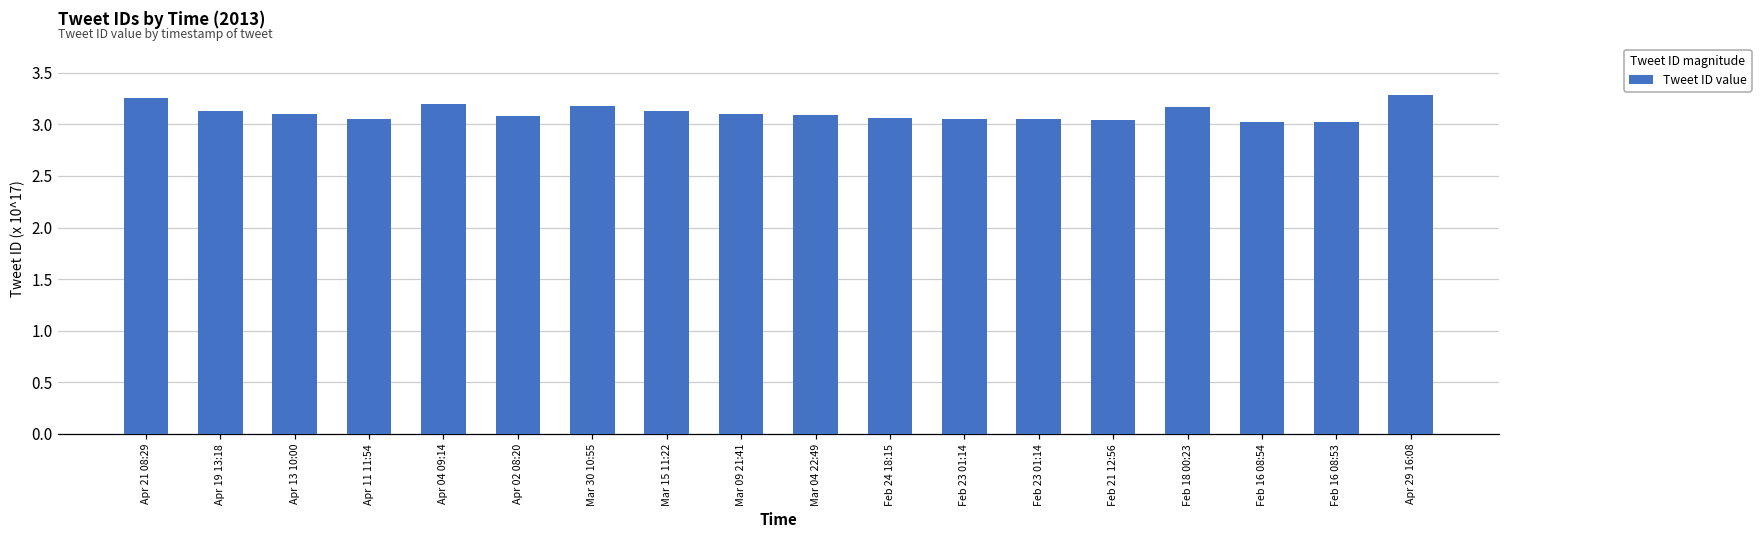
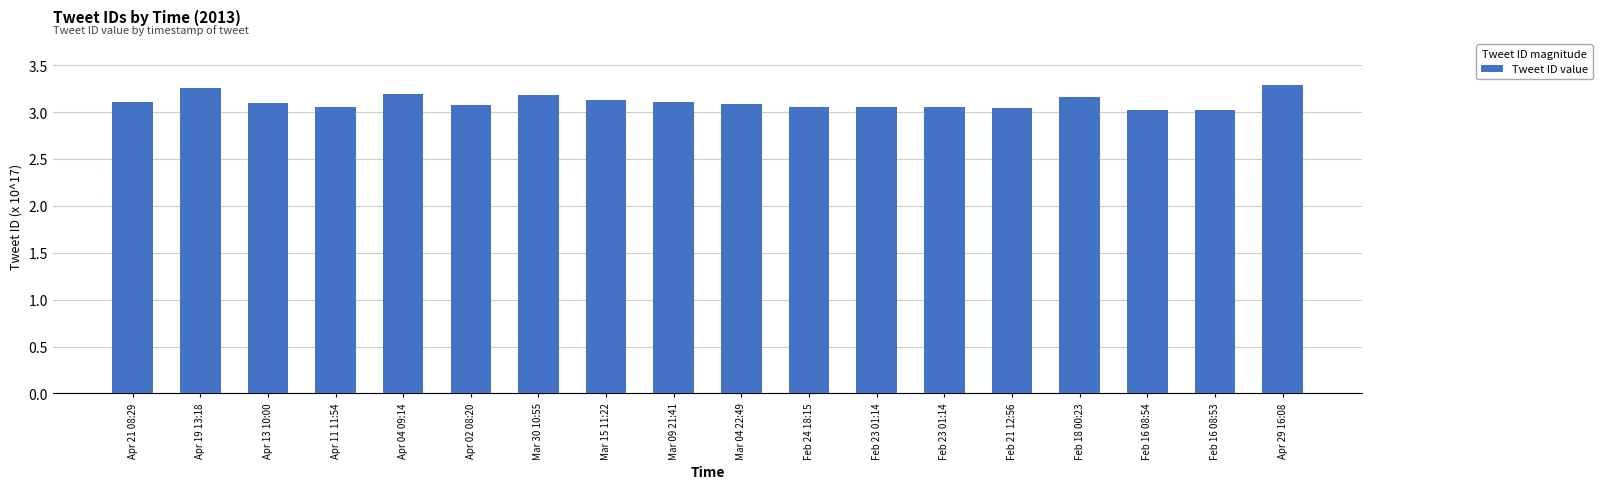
Apr 21 08:29: 3.3 -> 3.1
Apr 19 13:18: 3.1 -> 3.3
